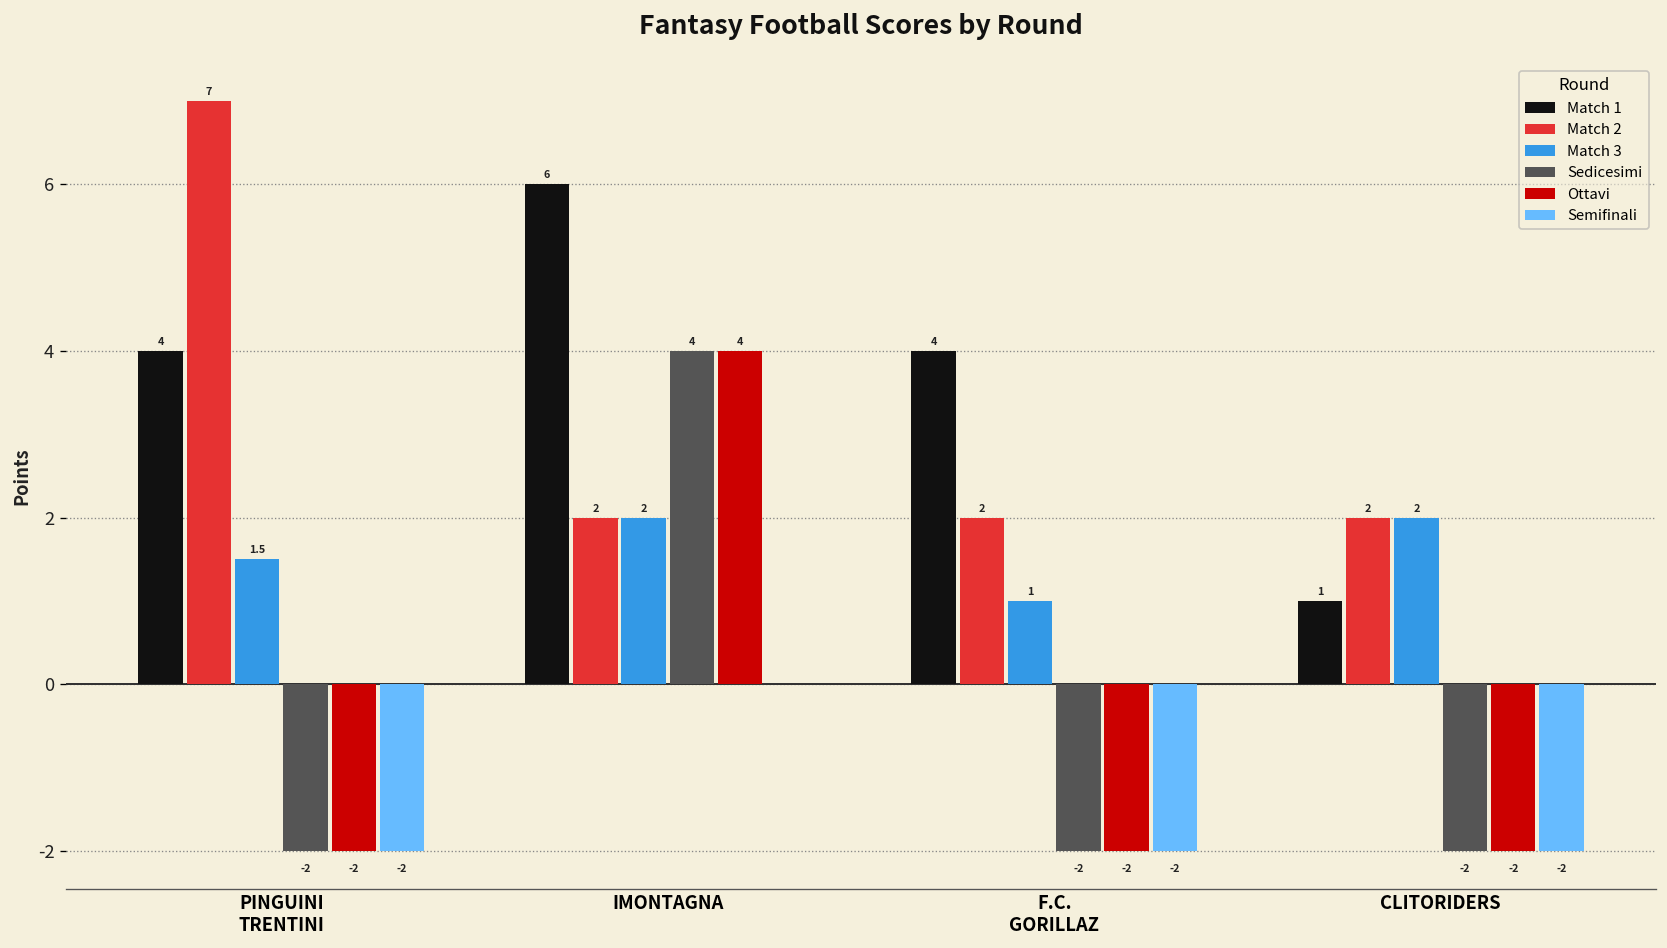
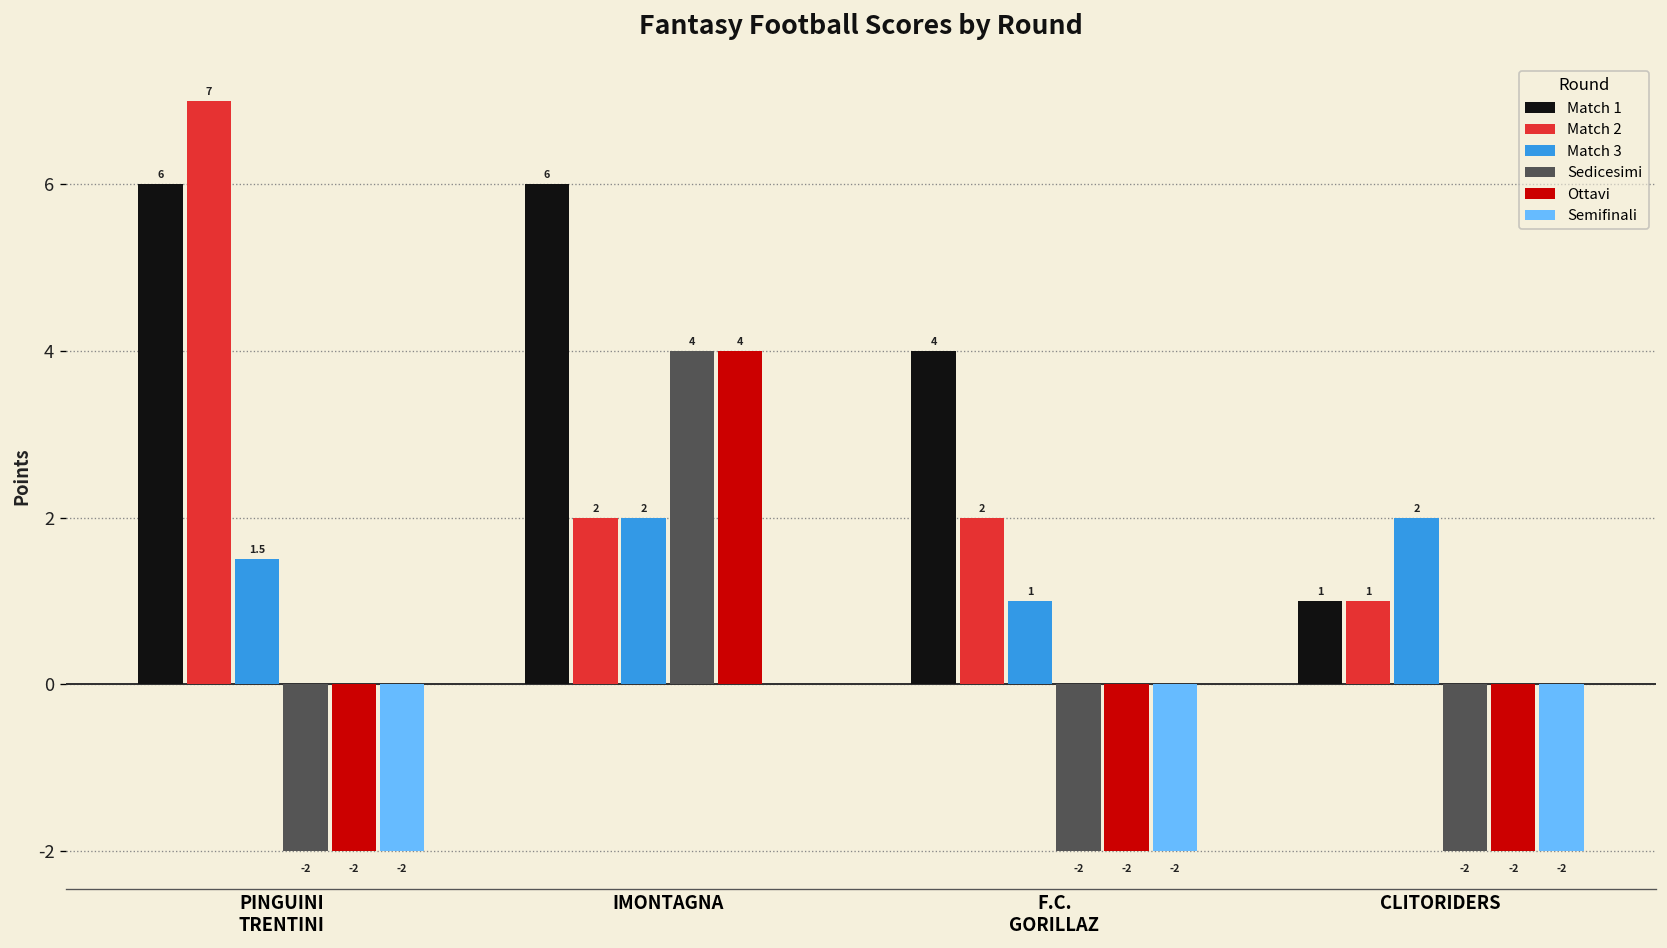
Match 1, PINGUINI TRENTINI: 4 -> 6
Match 2, CLITORIDERS: 2 -> 1
